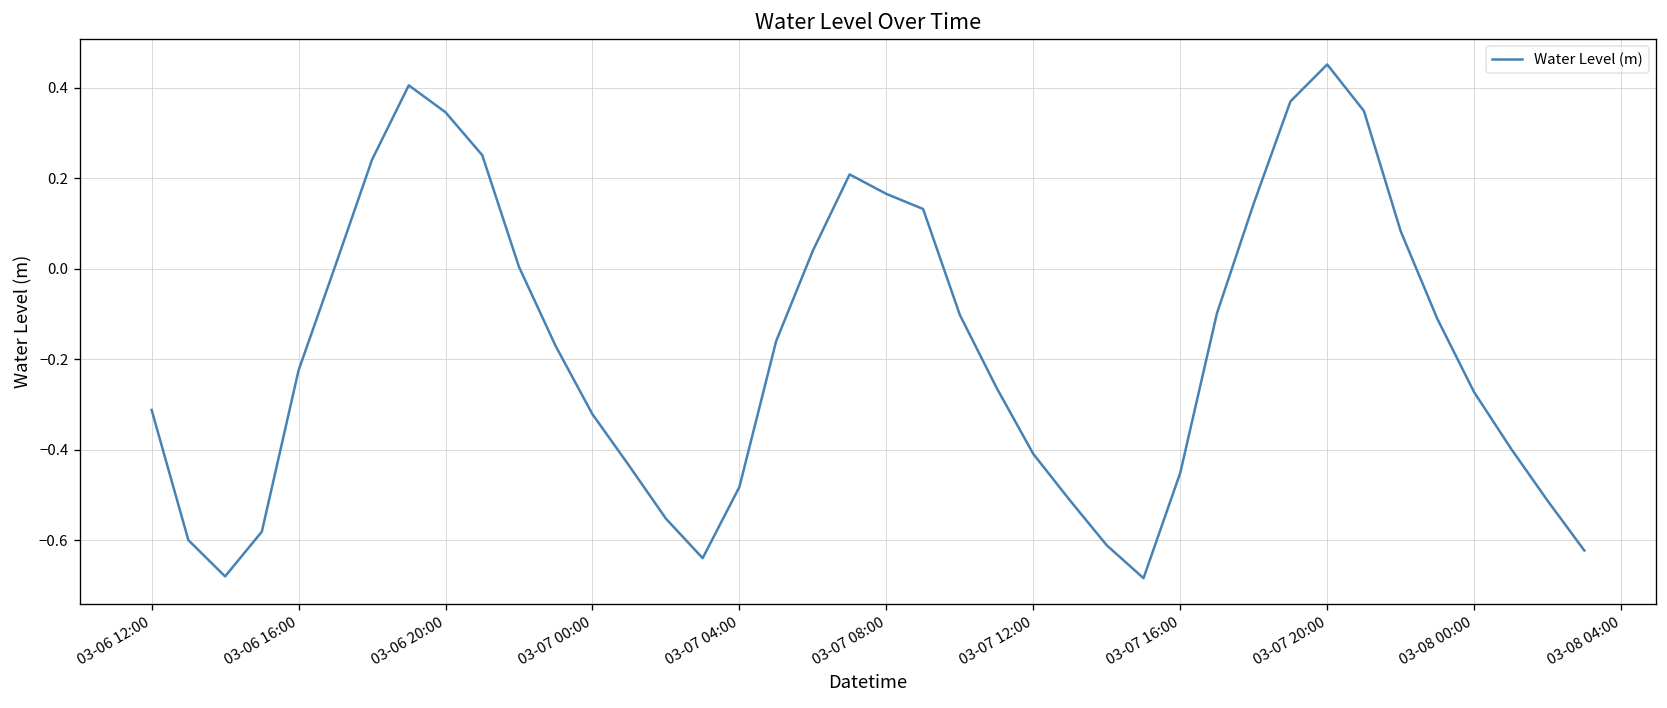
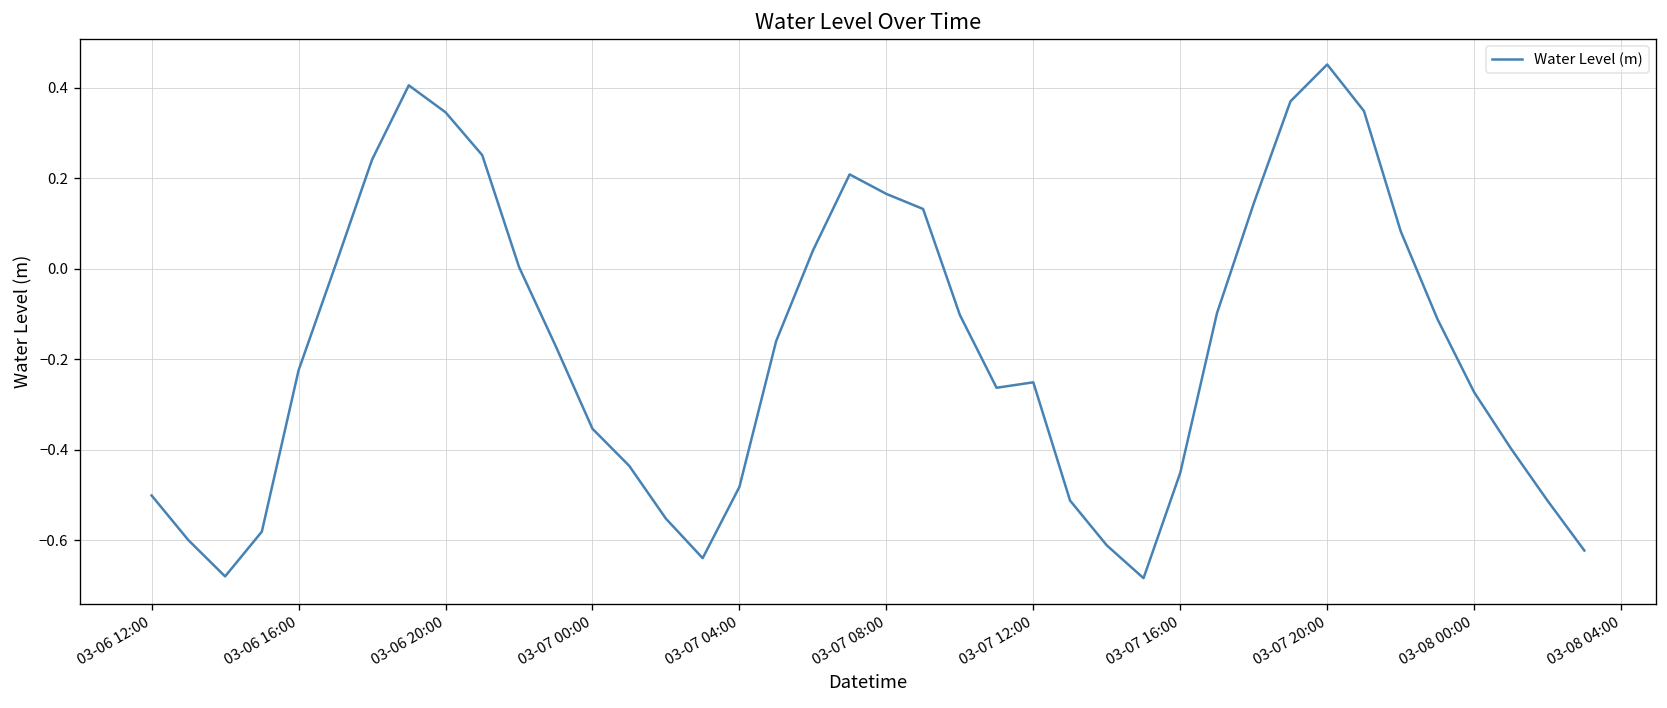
03-06 12:00: -0.31 -> -0.50
03-07 00:00: -0.32 -> -0.35
03-07 12:00: -0.41 -> -0.25
